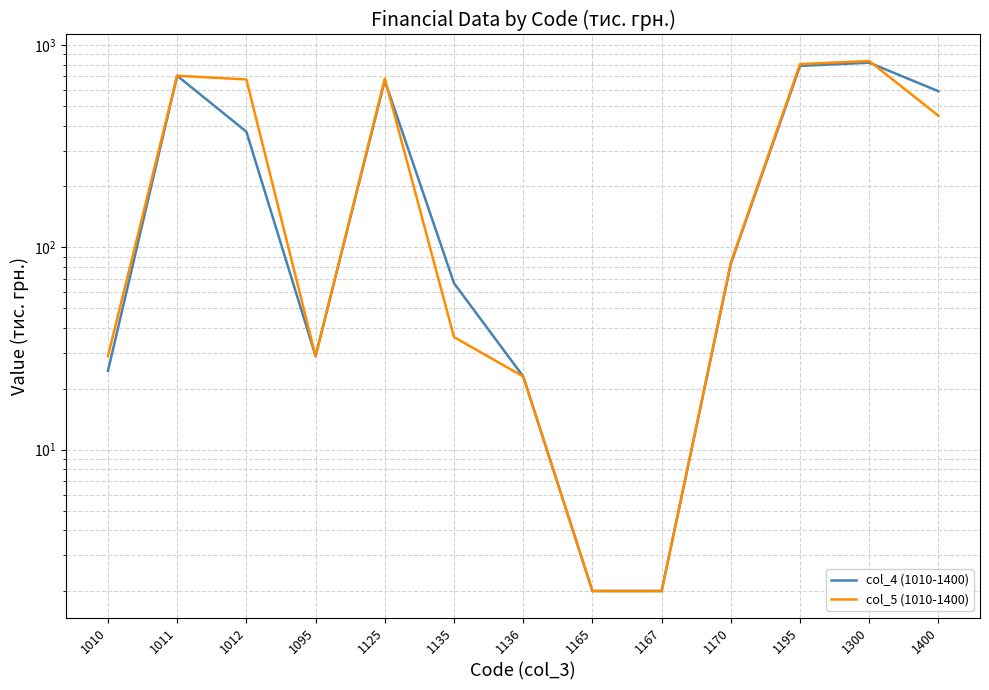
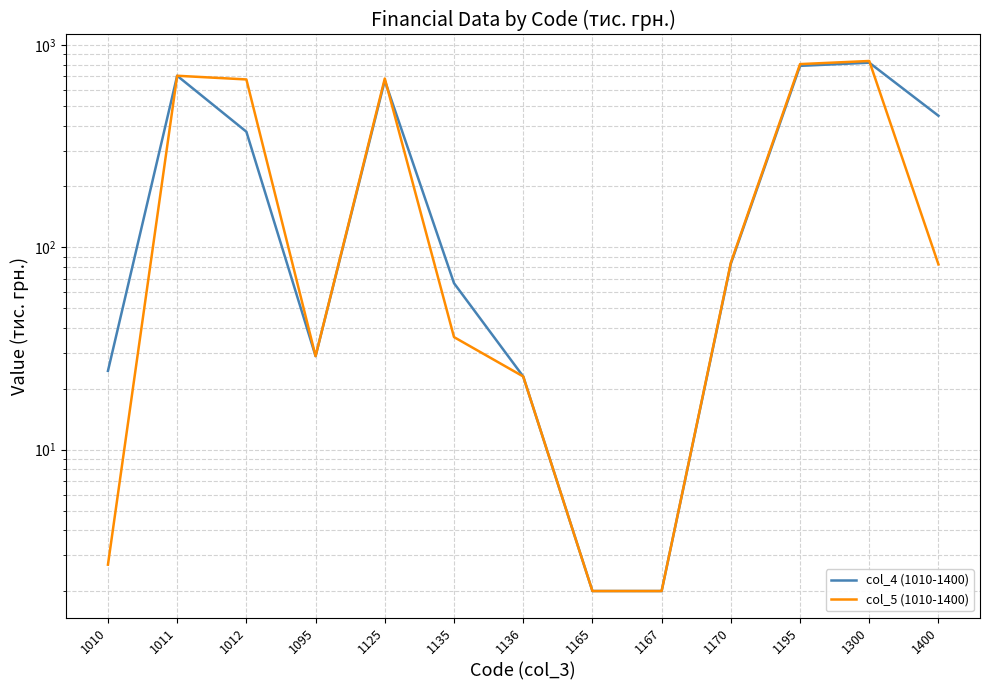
col_5 (1010-1400), 1010: 29 -> 2.7
col_4 (1010-1400), 1400: 590 -> 450
col_5 (1010-1400), 1400: 450 -> 82
